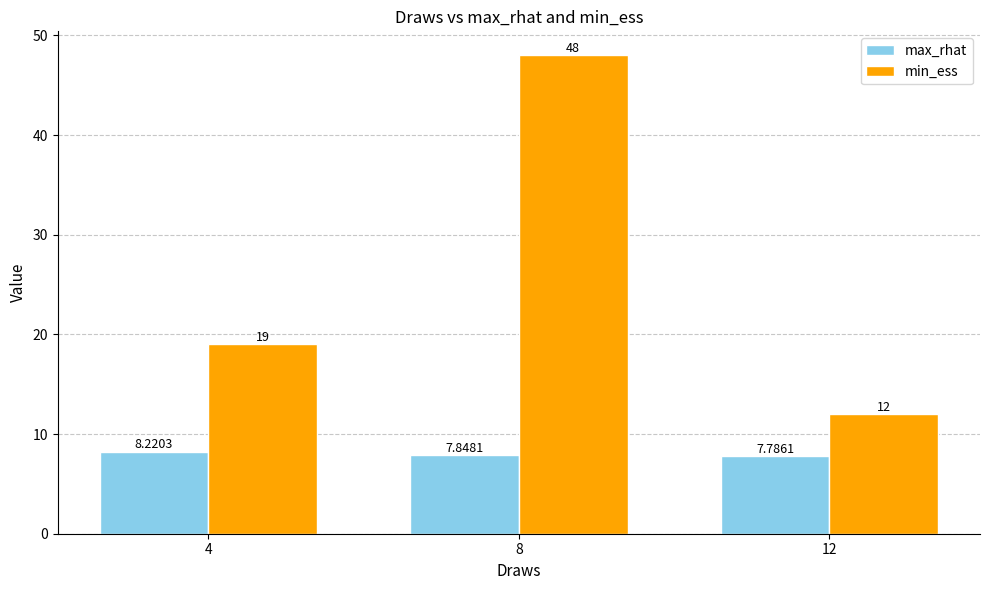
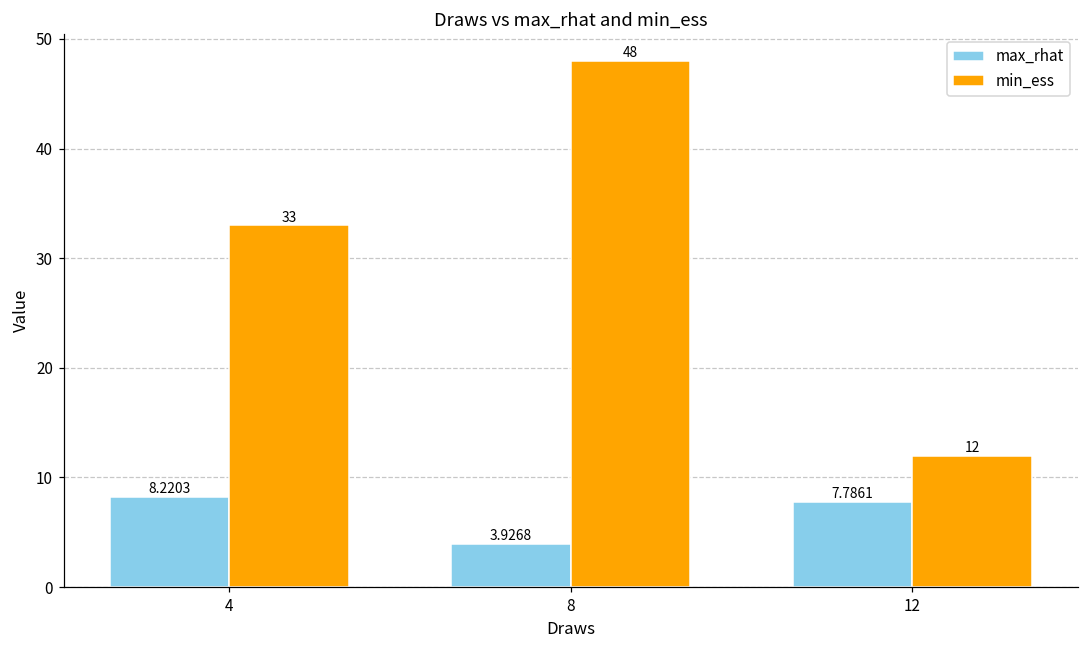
min_ess, 4: 19 -> 33
max_rhat, 8: 7.8481 -> 3.9268
